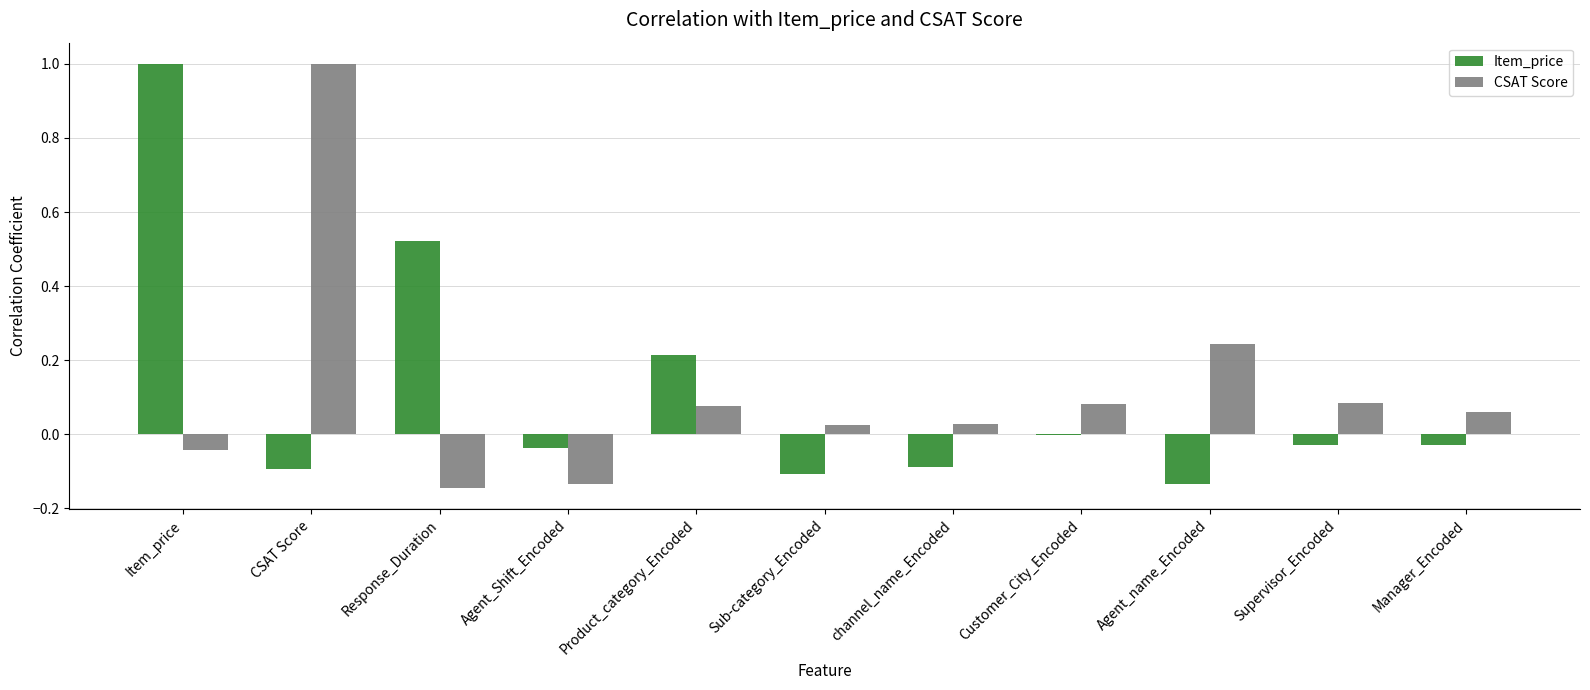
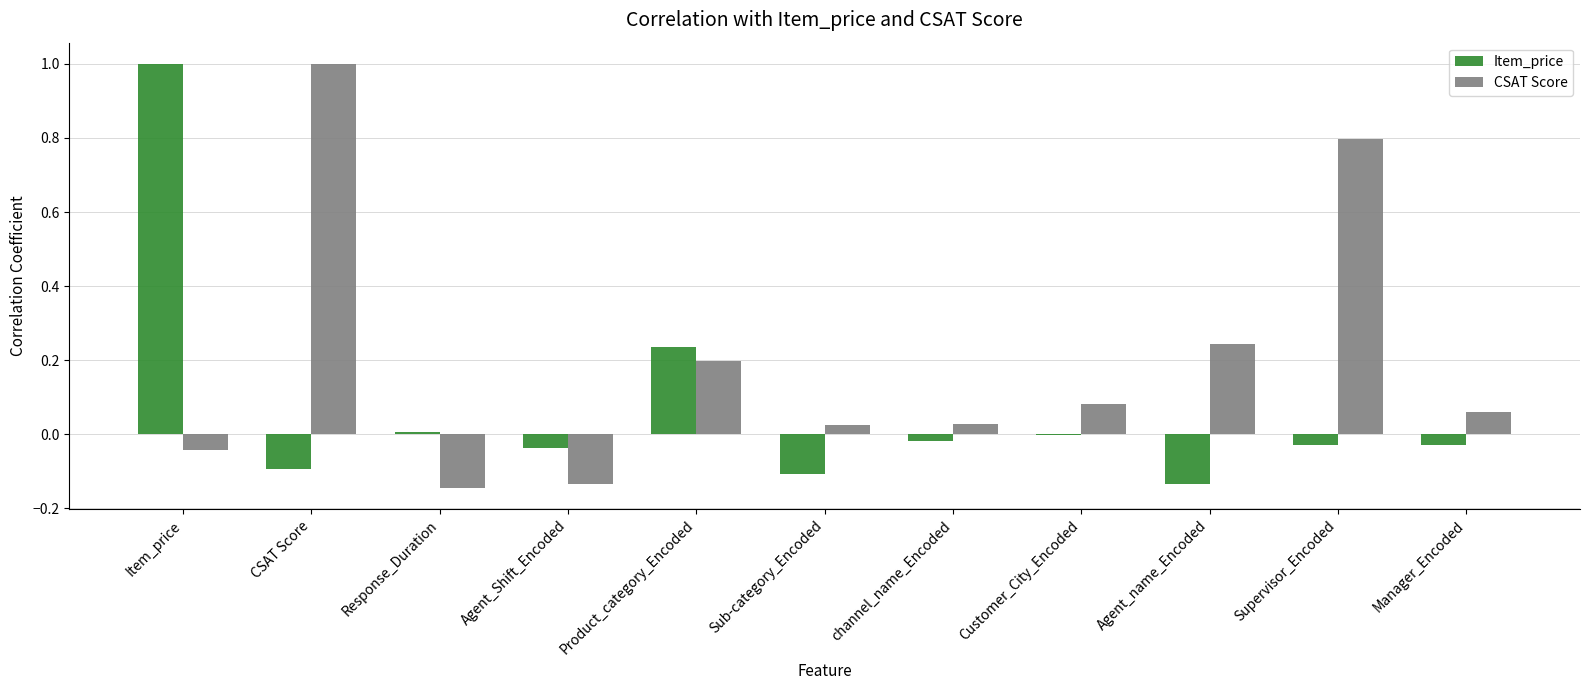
Item_price, Response_Duration: 0.52 -> 0.01
Item_price, Product_category_Encoded: 0.21 -> 0.24
CSAT Score, Product_category_Encoded: 0.08 -> 0.20
Item_price, channel_name_Encoded: -0.09 -> -0.02
CSAT Score, Supervisor_Encoded: 0.08 -> 0.80
